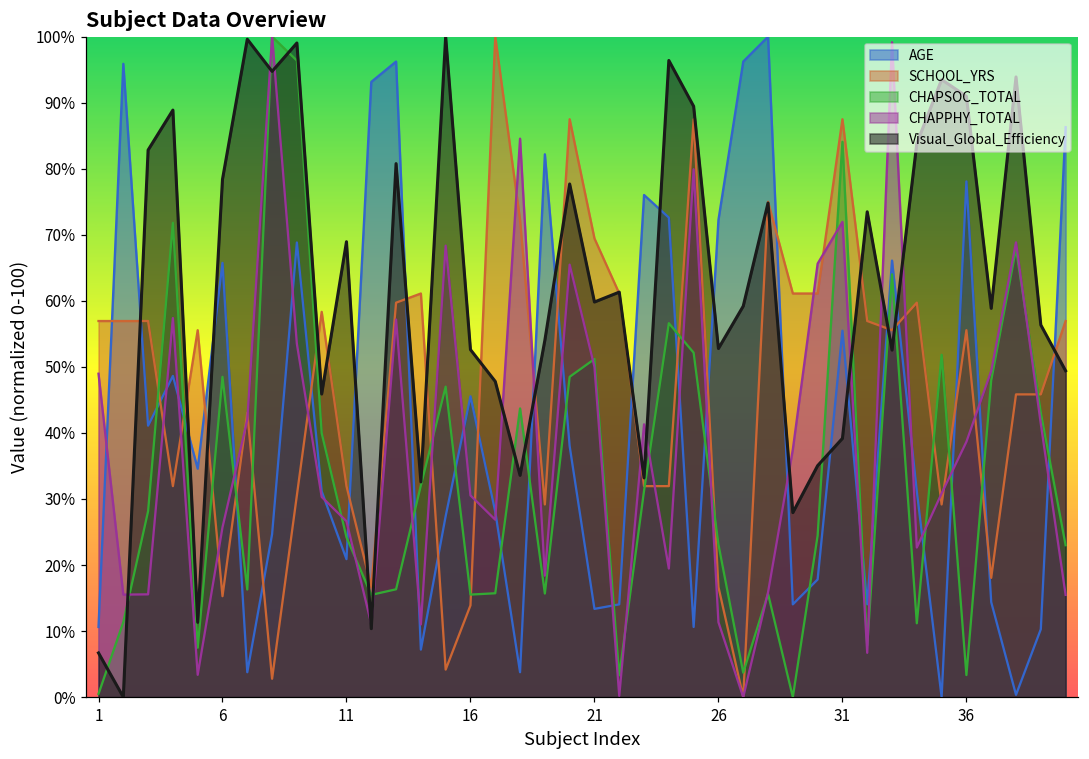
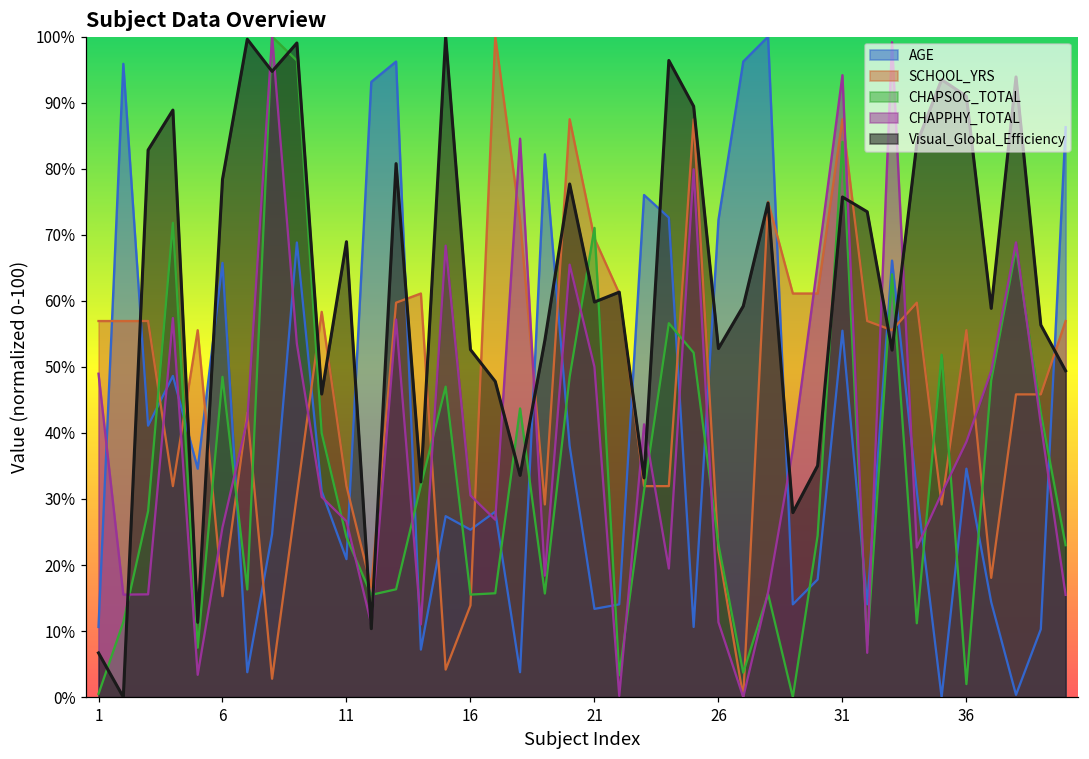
AGE, 16: 46% -> 25%
CHAPSOC_TOTAL, 21: 51% -> 71%
SCHOOL_YRS, 26: 17% -> 22%
CHAPPHY_TOTAL, 31: 72% -> 94%
Visual_Global_Efficiency, 31: 39% -> 76%
AGE, 36: 78% -> 35%
CHAPSOC_TOTAL, 36: 3% -> 2%
